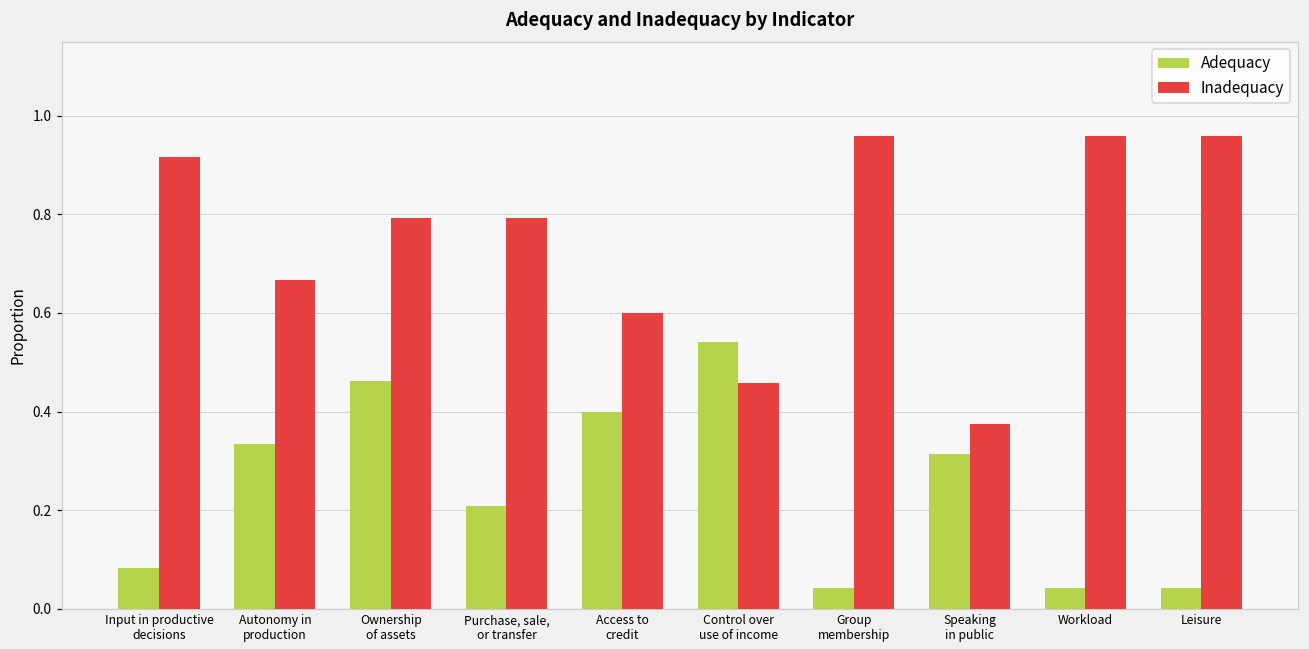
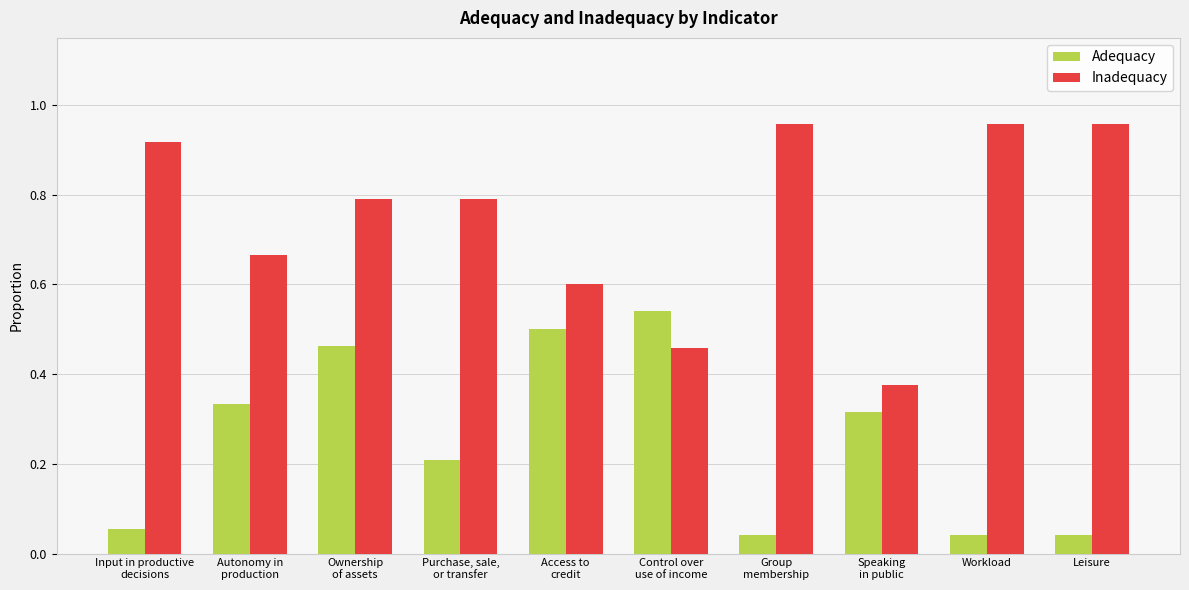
Adequacy, Input in productive decisions: 0.08 -> 0.05
Adequacy, Access to credit: 0.4 -> 0.5
